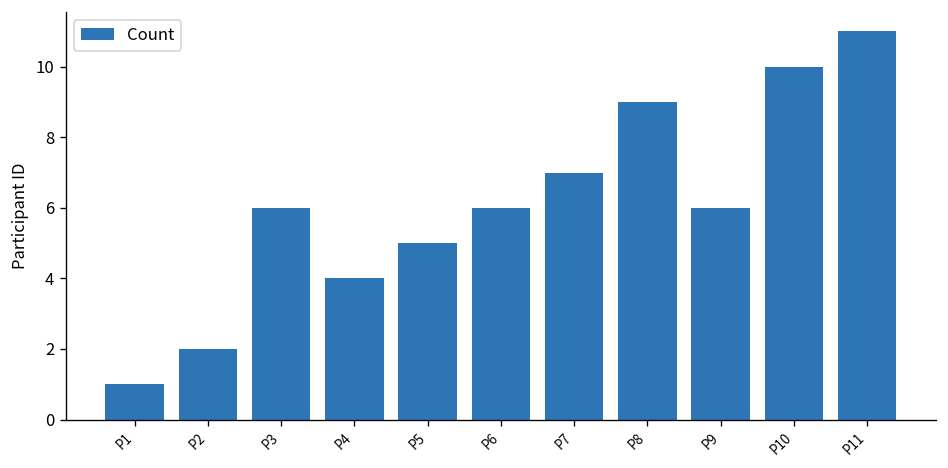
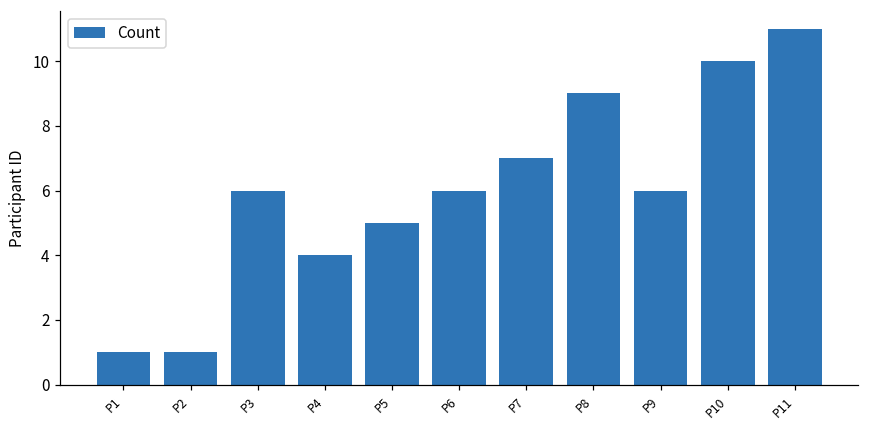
P2: 2 -> 1
